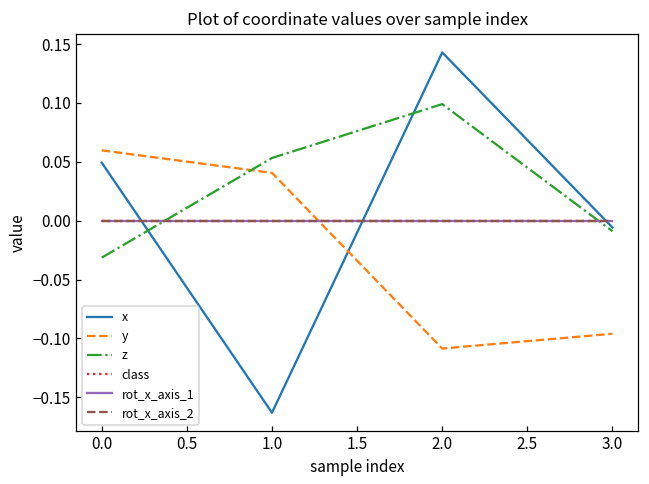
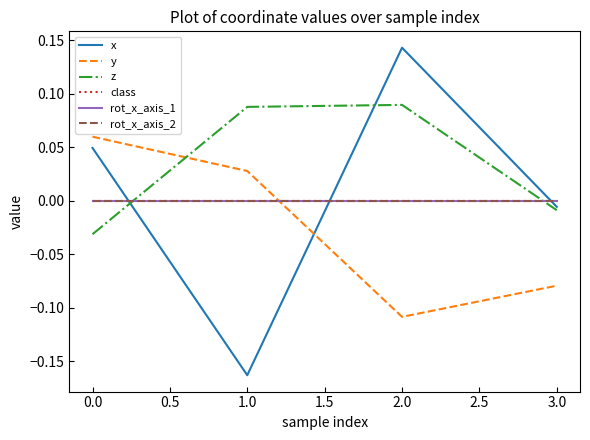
y, 1.0: 0.041 -> 0.028
z, 1.0: 0.053 -> 0.088
z, 2.0: 0.099 -> 0.089
y, 3.0: -0.096 -> -0.079
